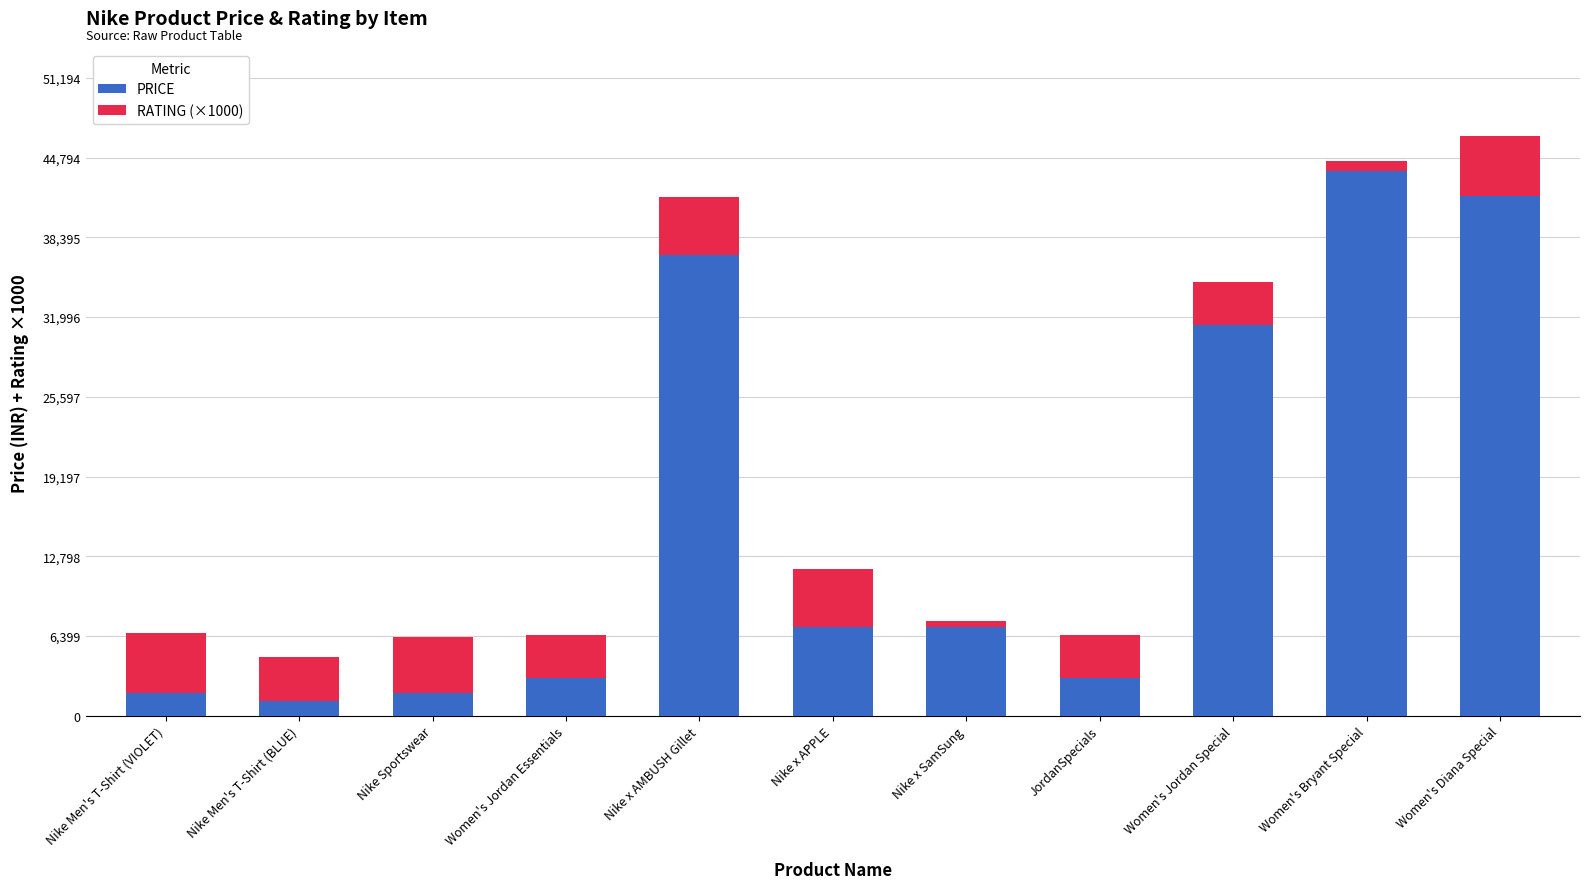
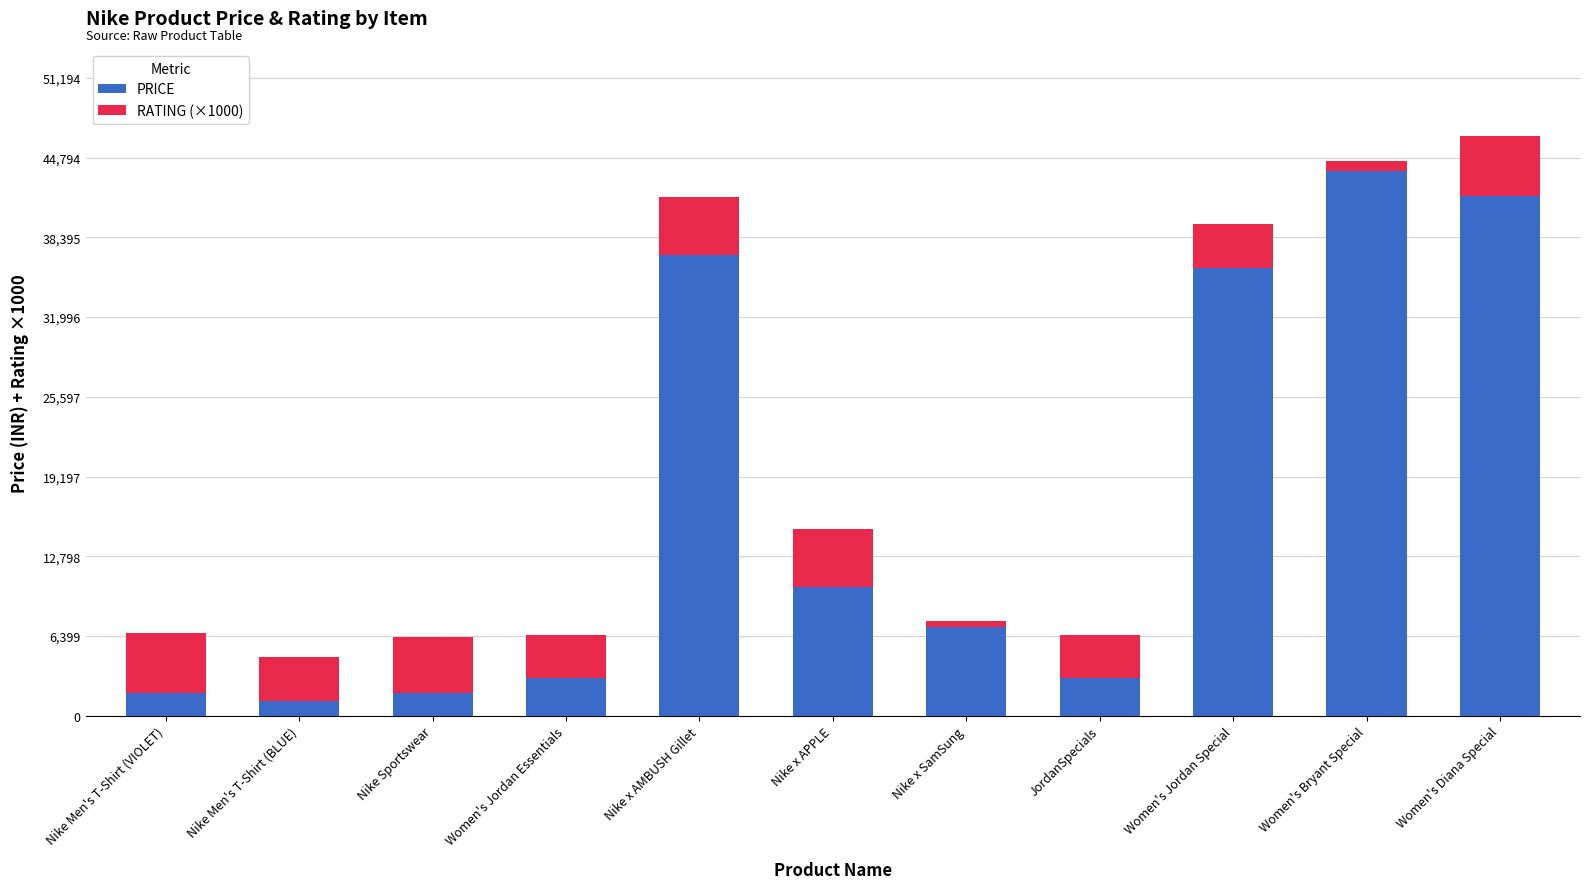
PRICE, Nike x APPLE: 7,100 -> 10,300
PRICE, Women's Jordan Special: 31,300 -> 36,000
